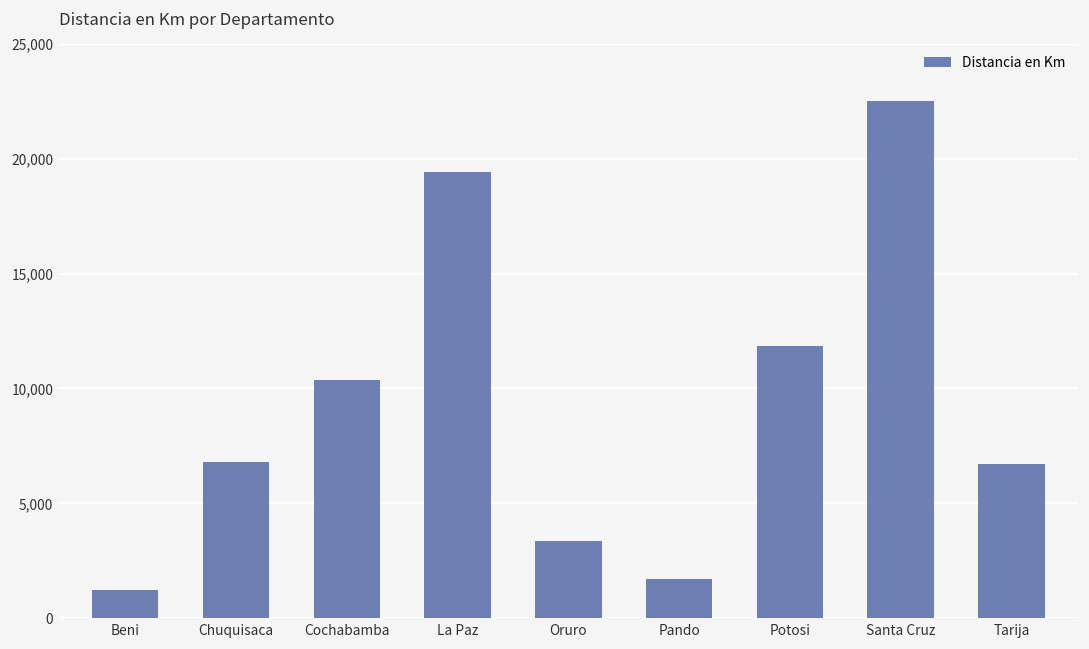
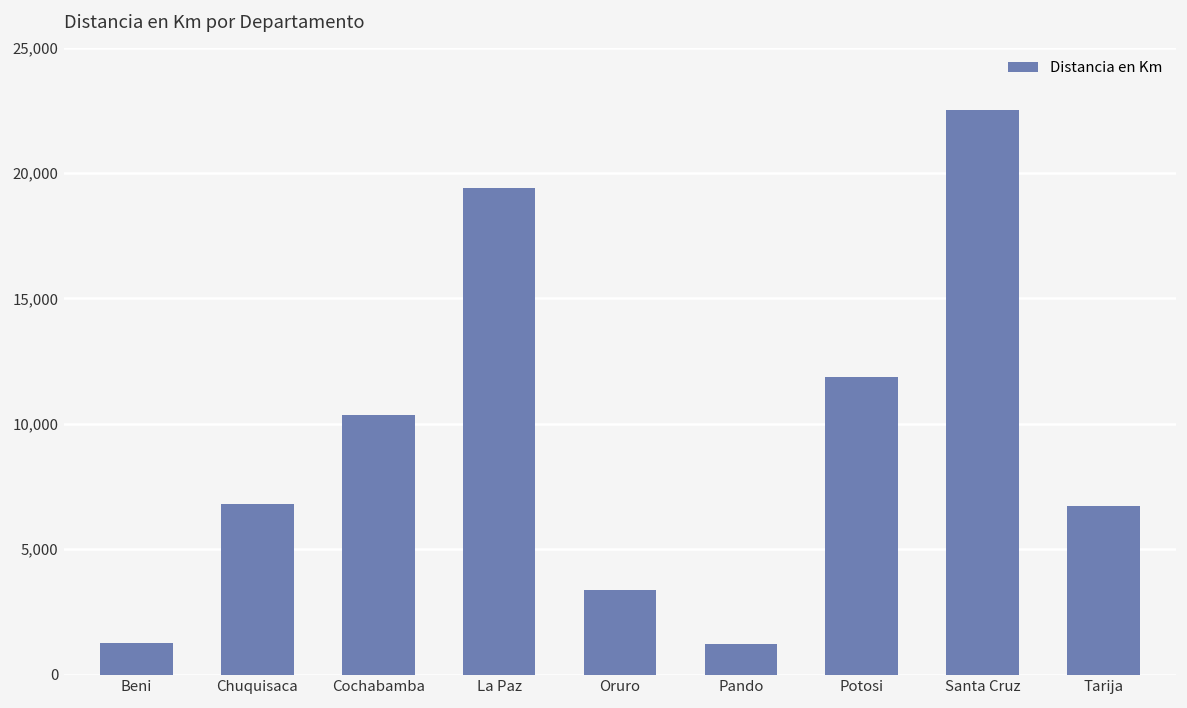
Pando: 1,700 -> 1,200
